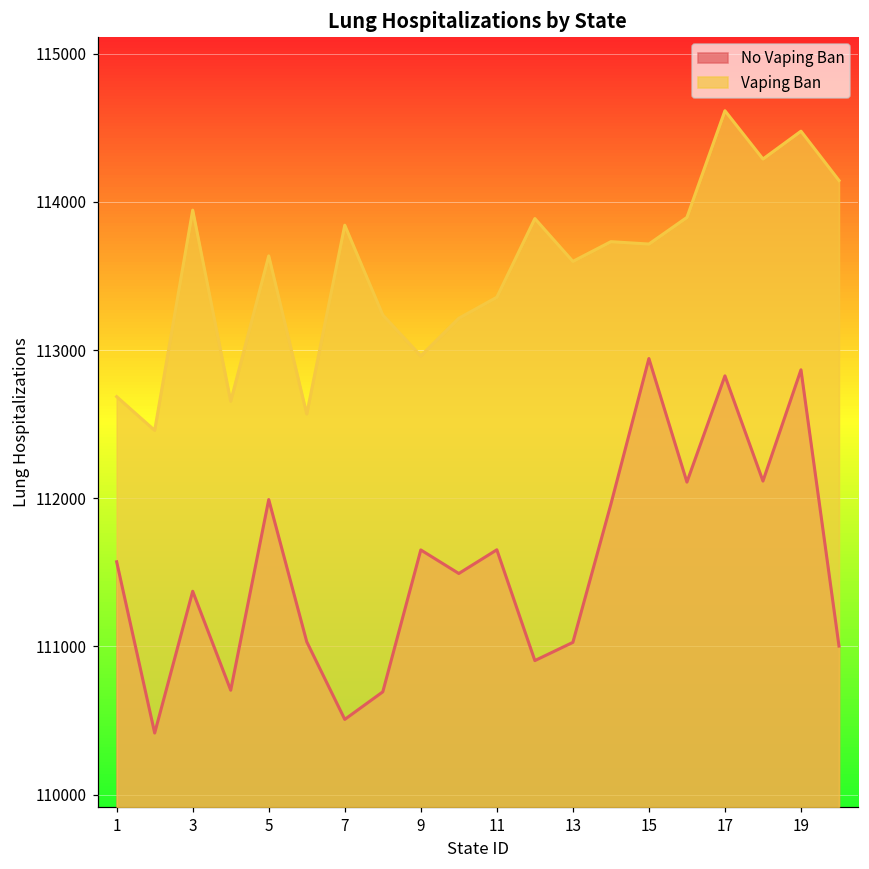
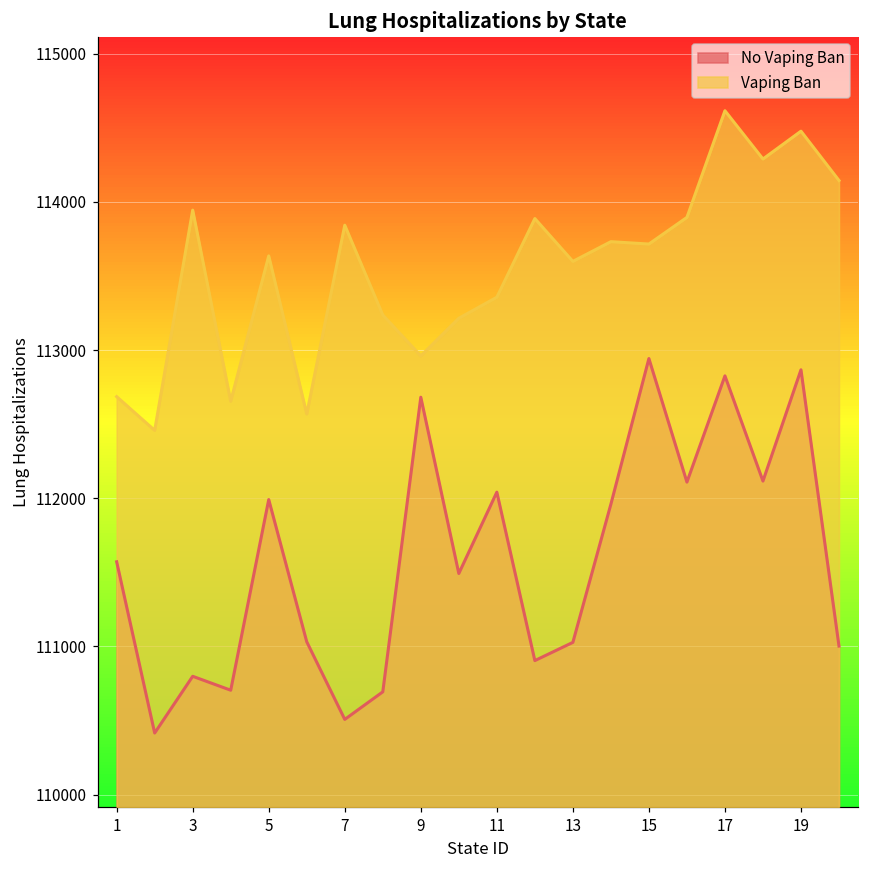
No Vaping Ban, 3: 111370 -> 110800
No Vaping Ban, 9: 111650 -> 112680
No Vaping Ban, 11: 111650 -> 112040
